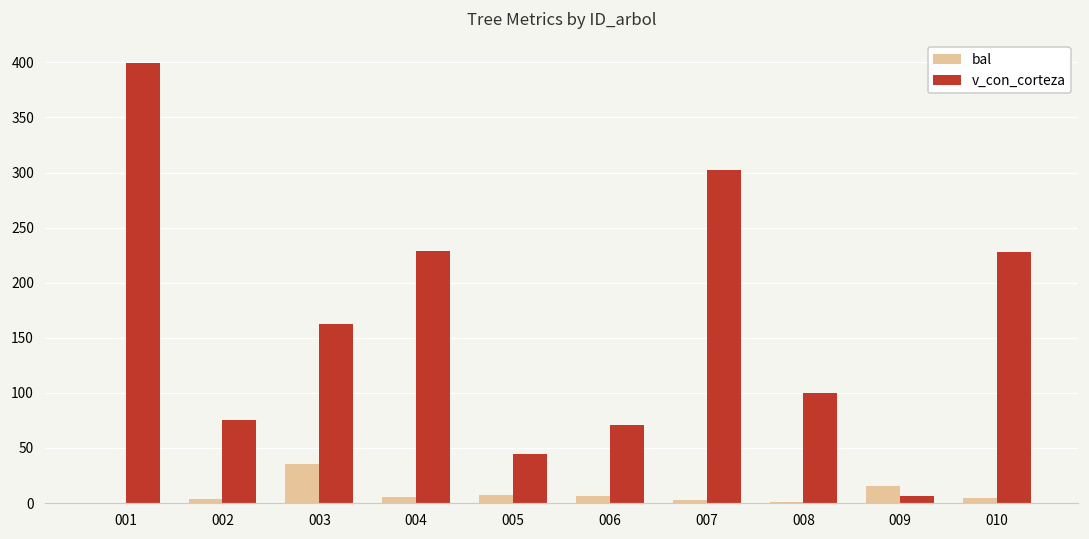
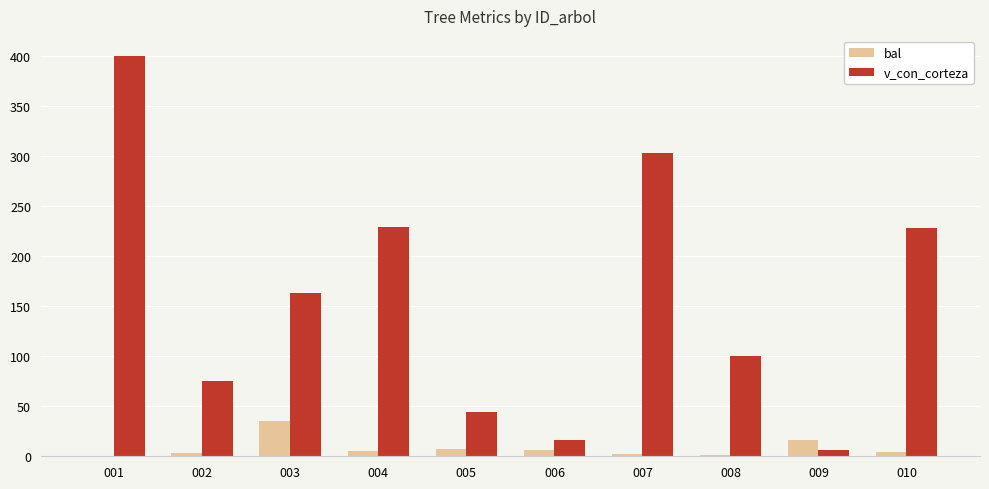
v_con_corteza, 006: 70 -> 16
